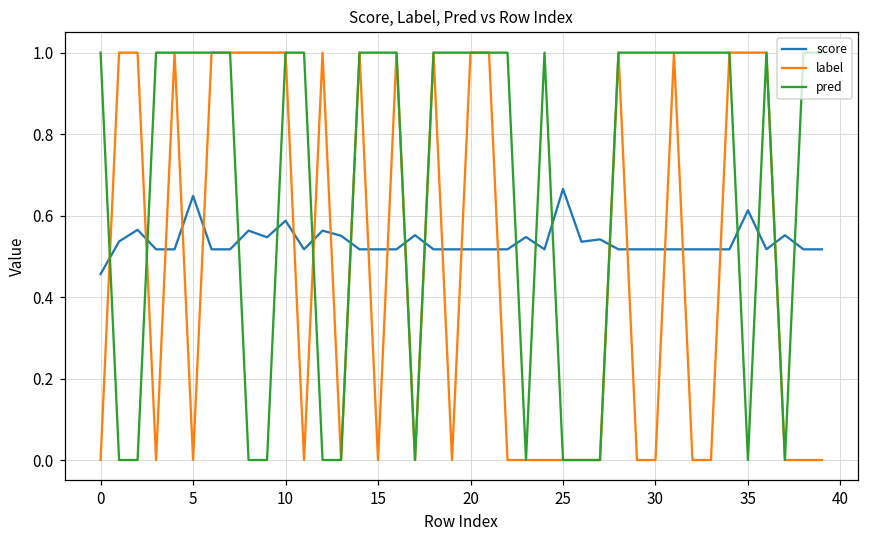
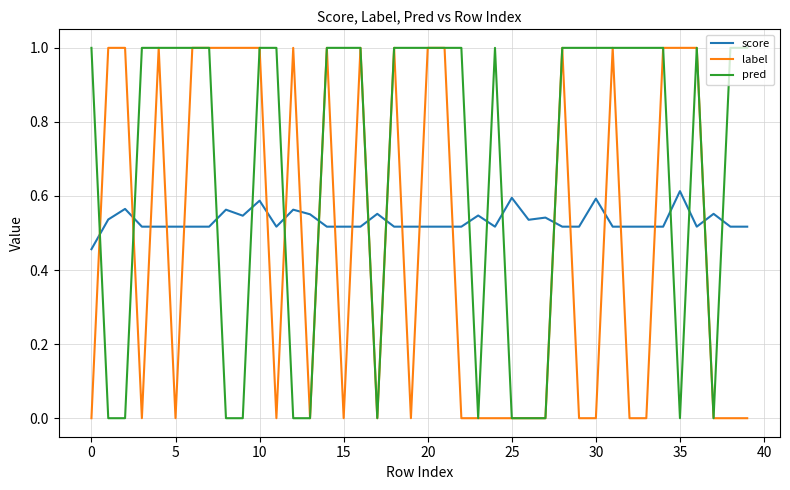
score, 5: 0.65 -> 0.52
score, 25: 0.67 -> 0.60
score, 30: 0.52 -> 0.59
